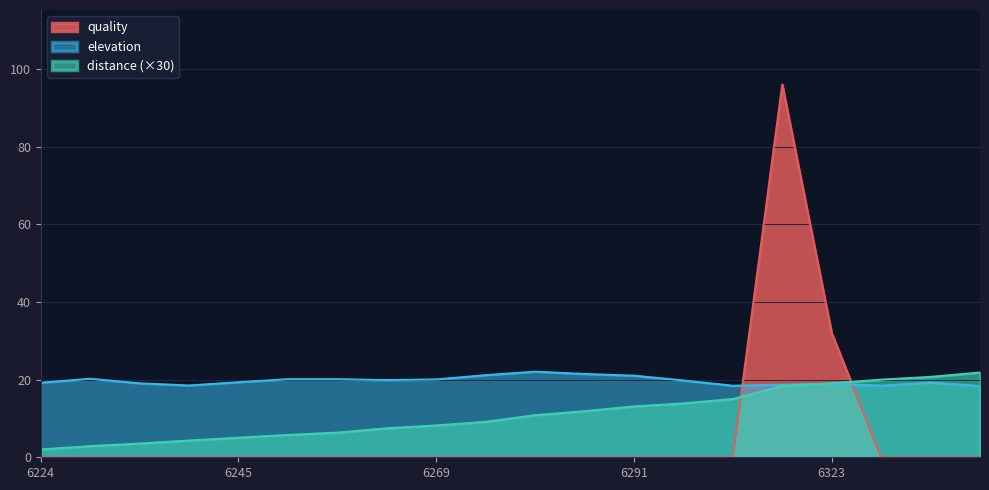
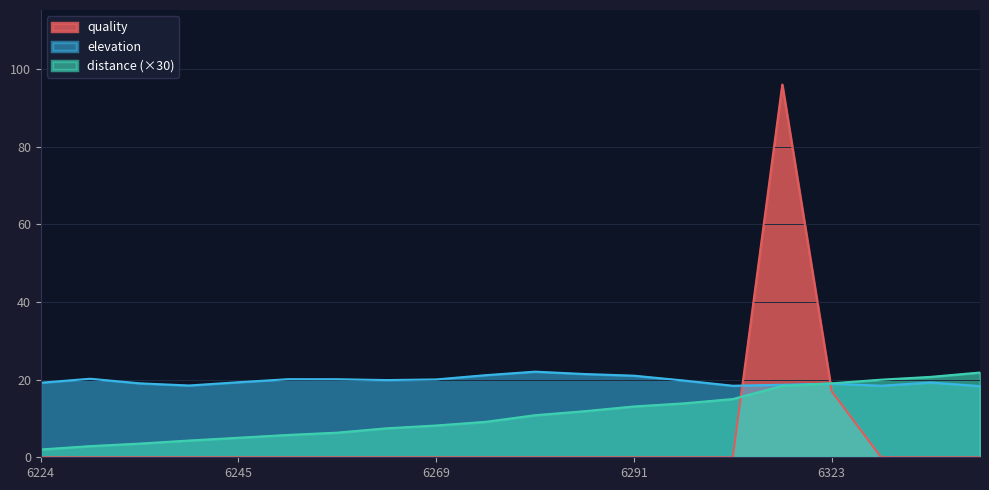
quality, 6323: 32 -> 17
